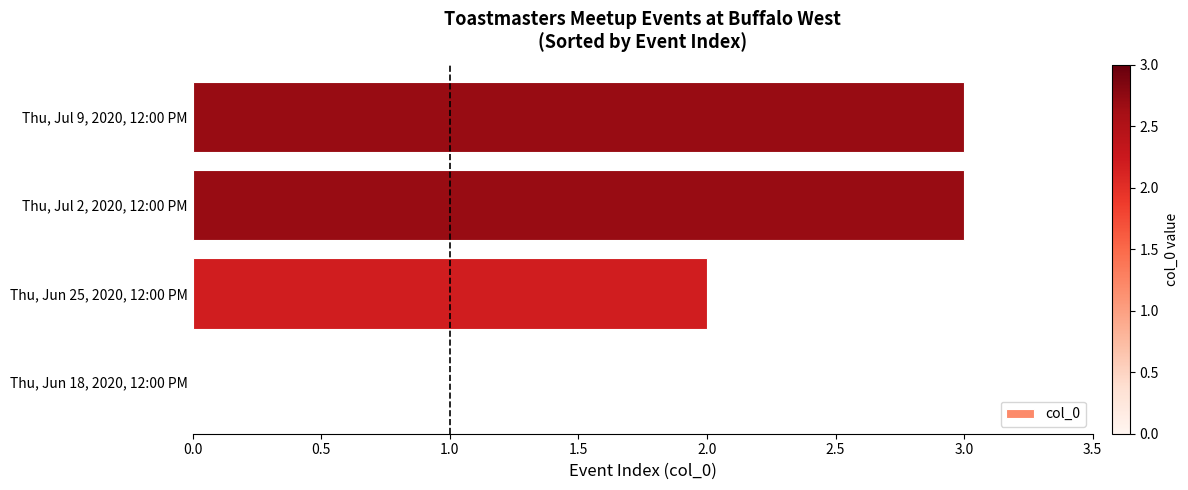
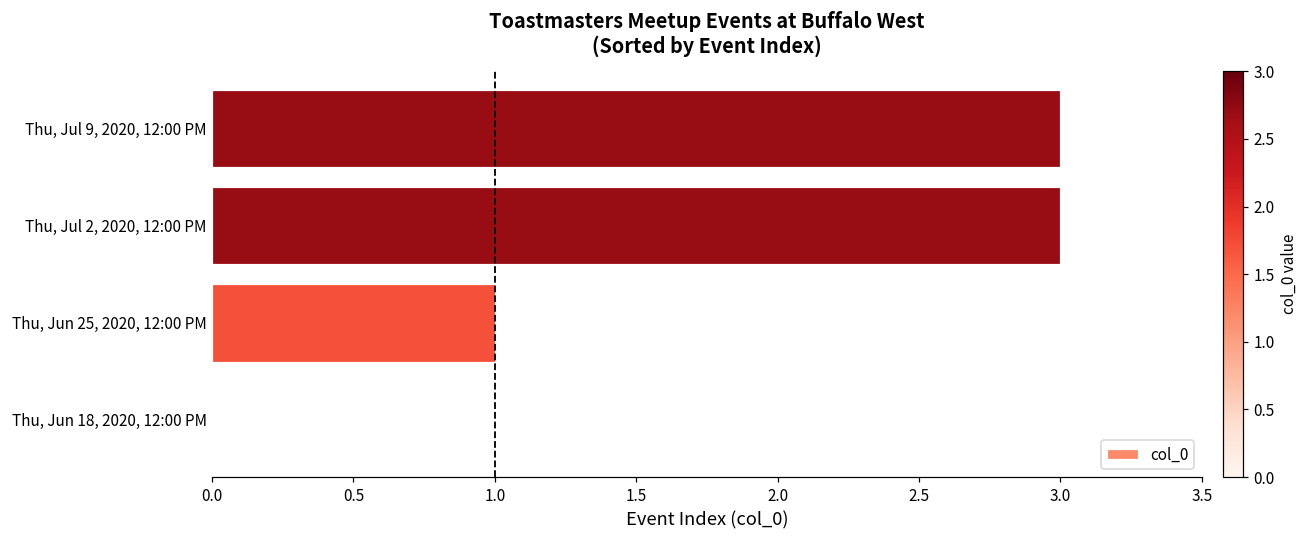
Thu, Jun 25, 2020, 12:00 PM: 2 -> 1
